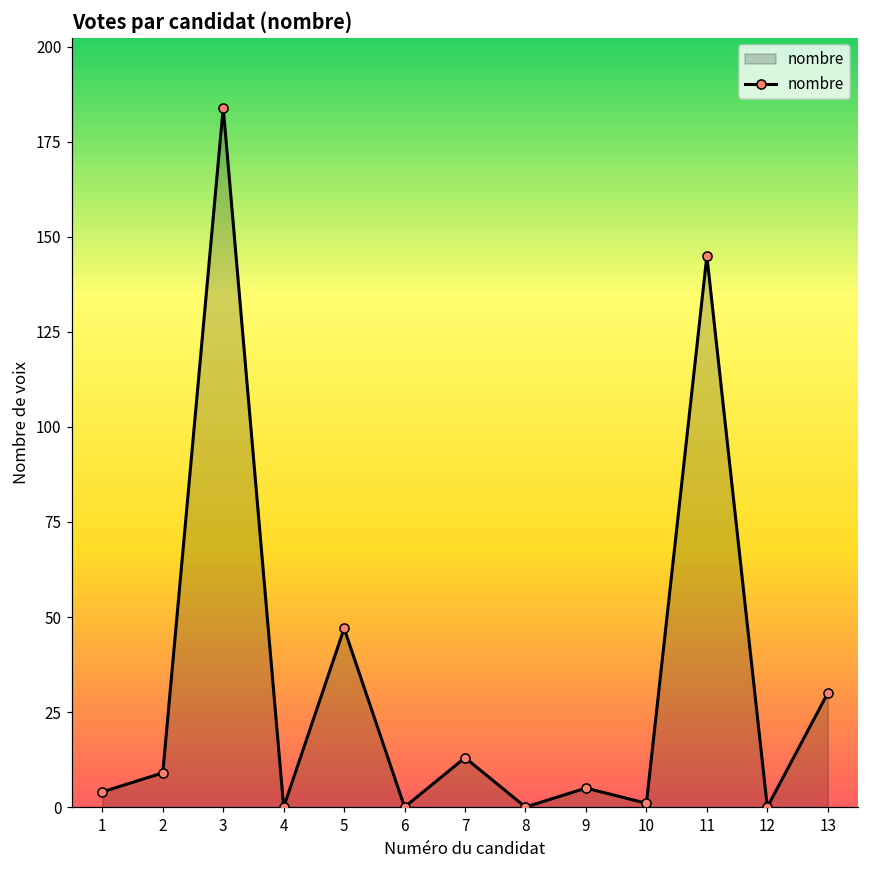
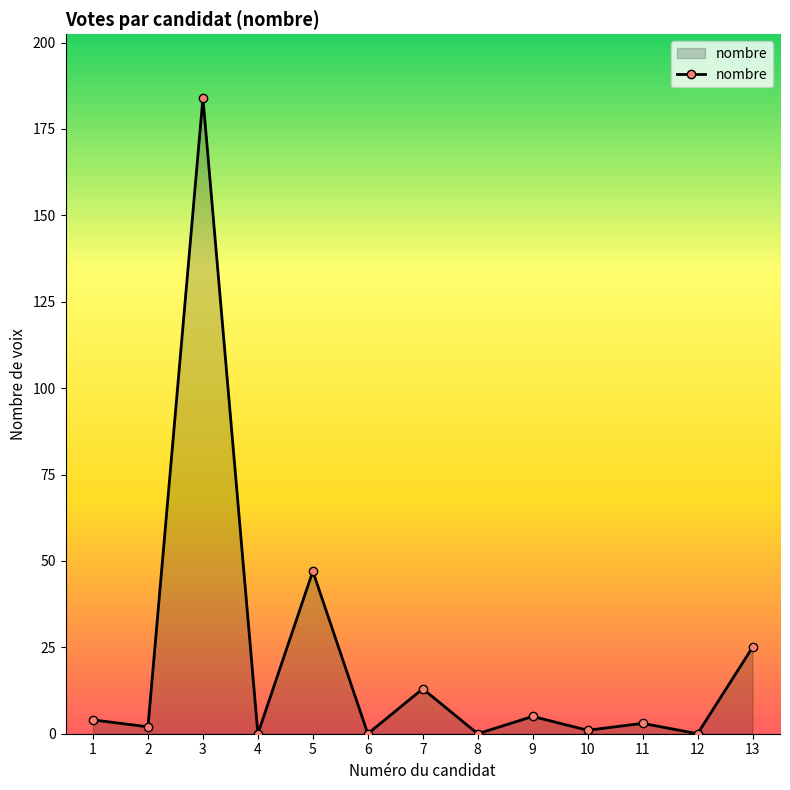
2: 9 -> 2
11: 145 -> 3
13: 30 -> 25
